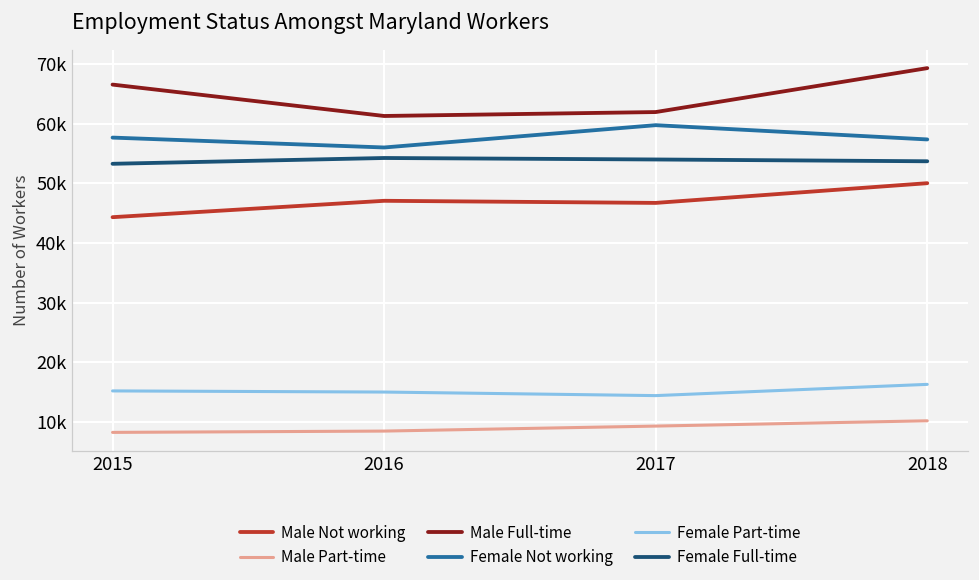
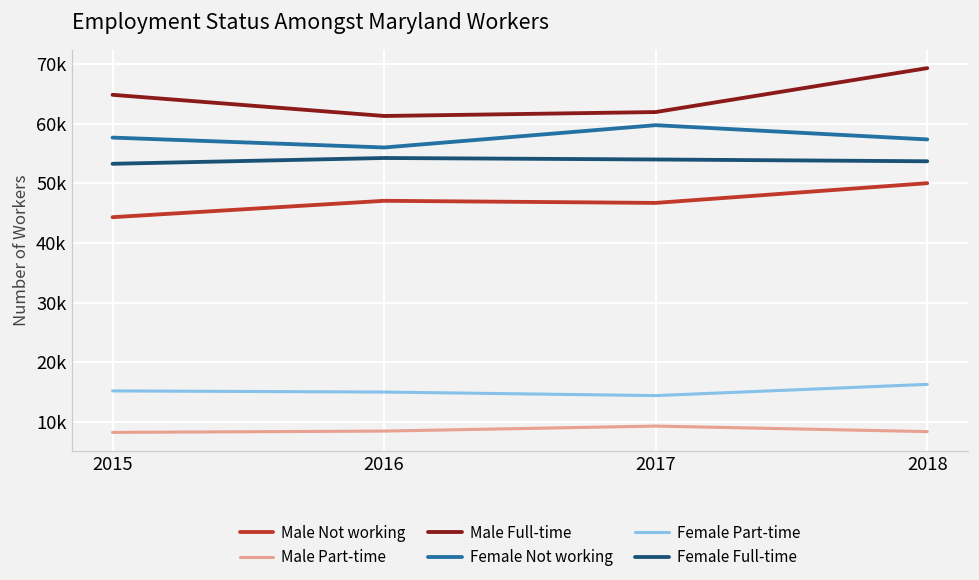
Male Full-time, 2015: 67000 -> 65000
Male Part-time, 2018: 10000 -> 8000
